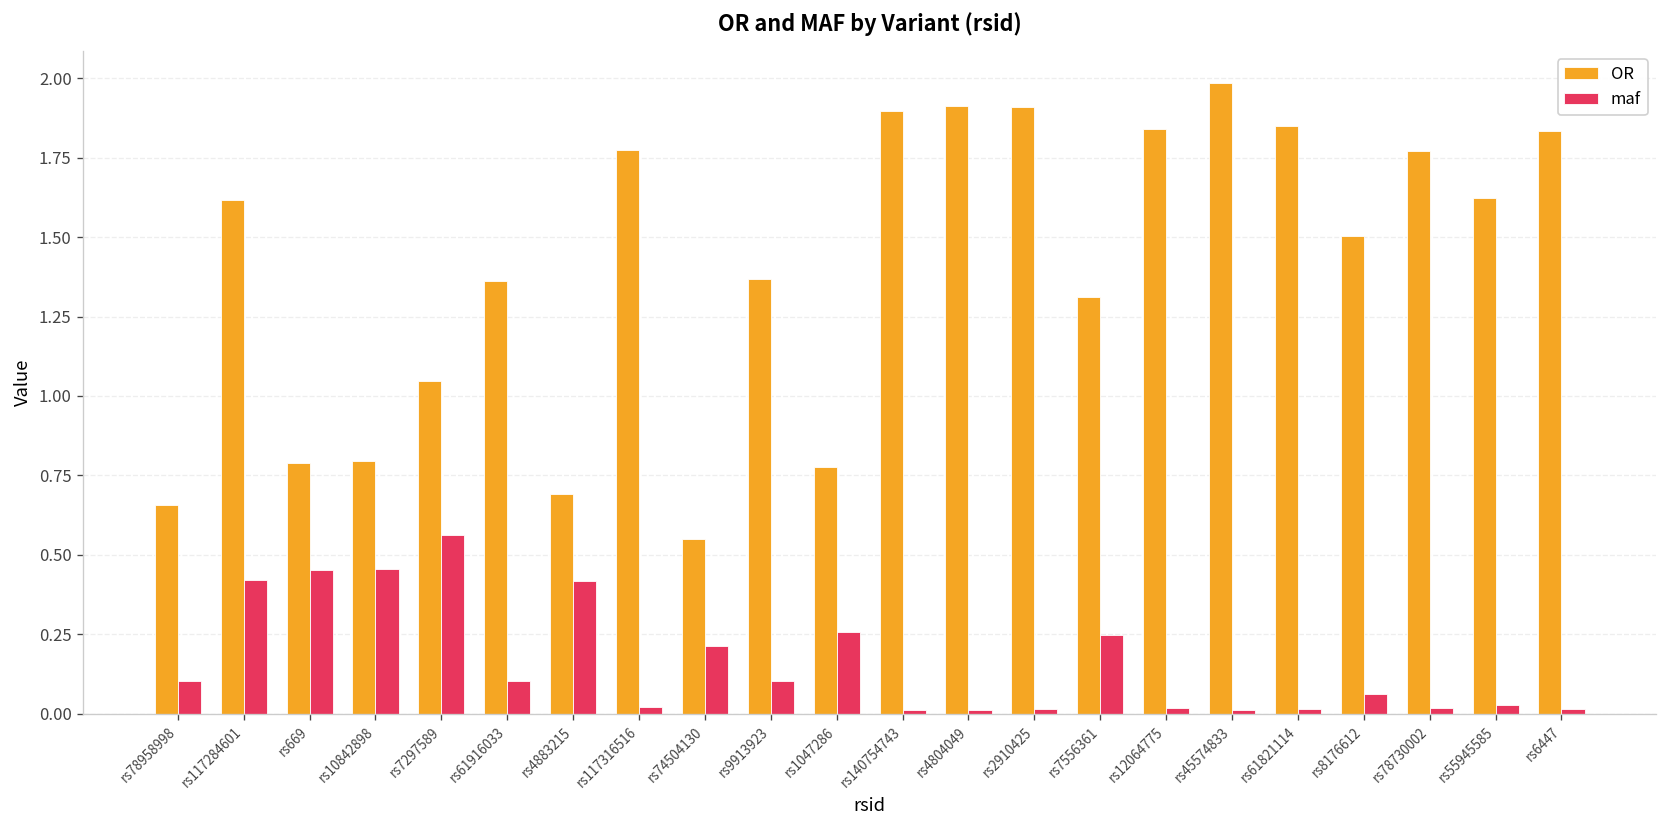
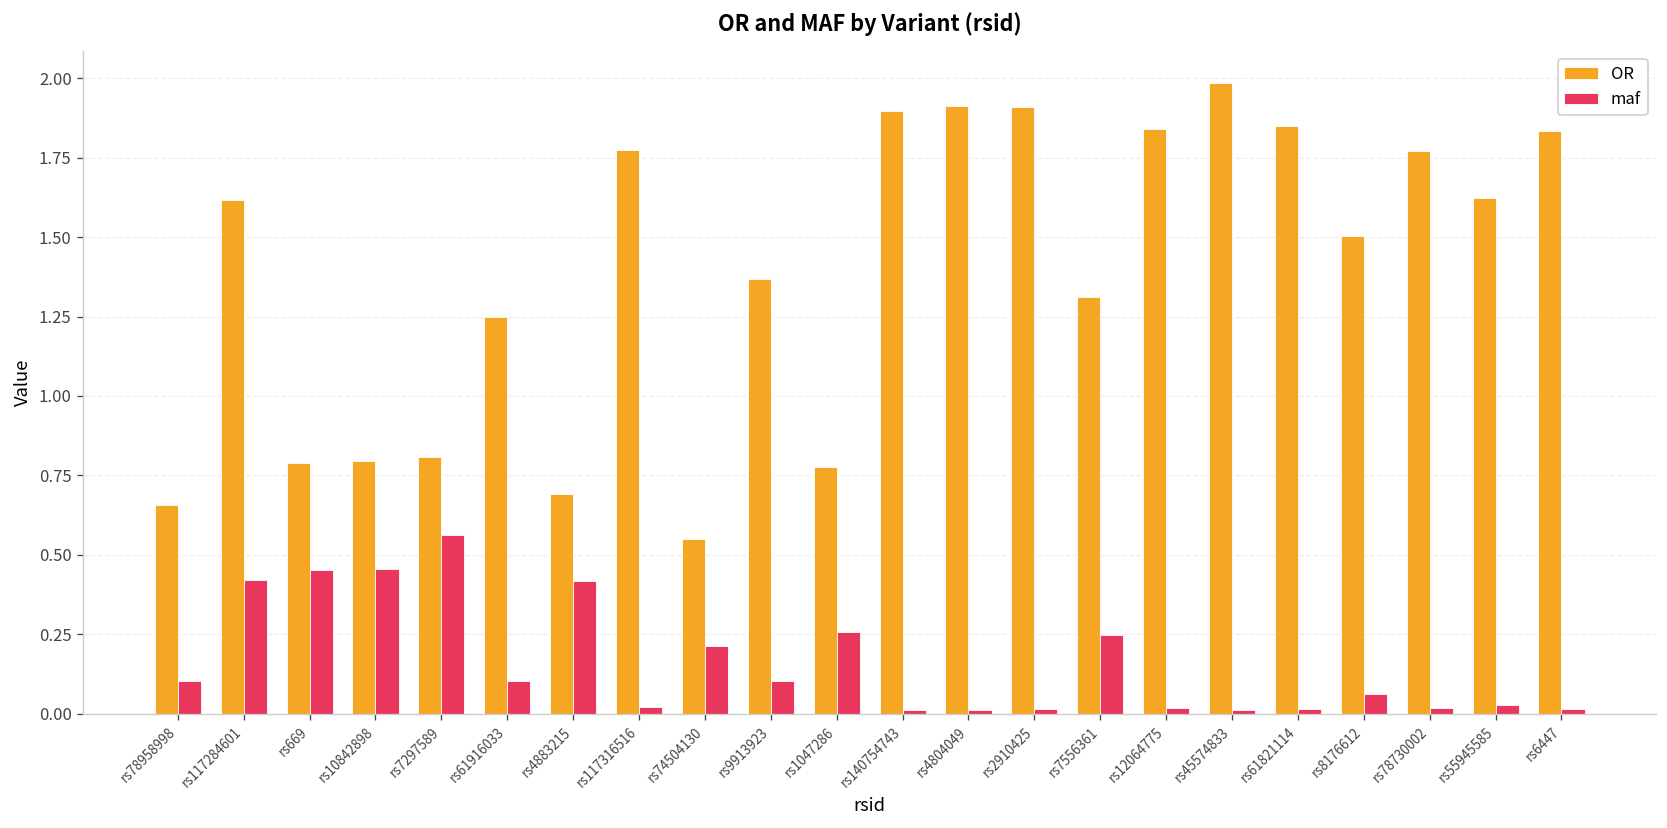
OR, rs7297589: 1.05 -> 0.81
OR, rs61916033: 1.36 -> 1.25
